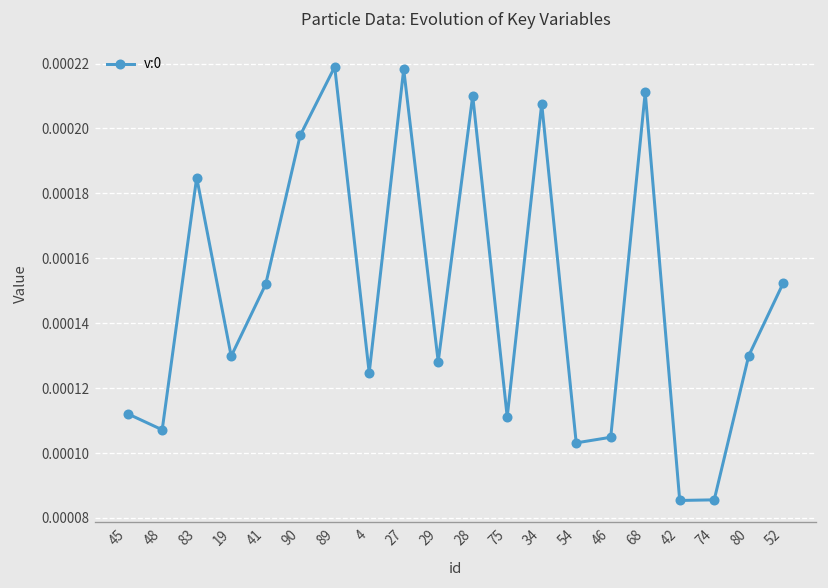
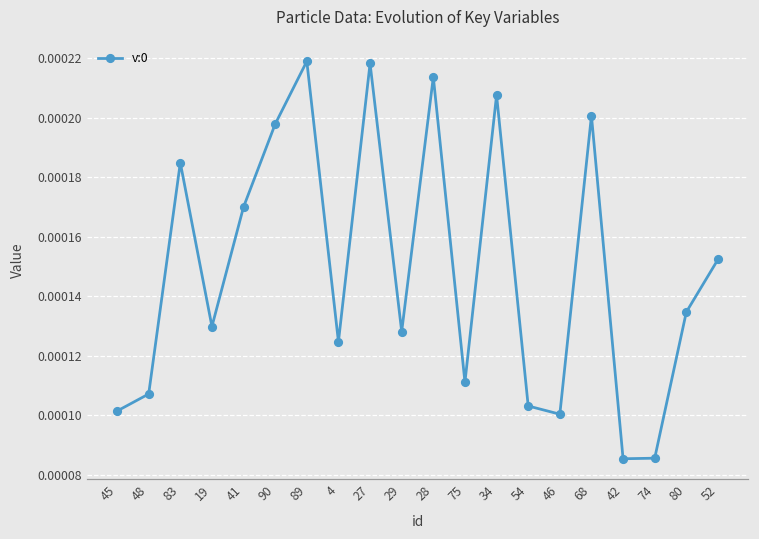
45: 0.000112 -> 0.000101
41: 0.000152 -> 0.000170
28: 0.000210 -> 0.000214
46: 0.000105 -> 0.000100
68: 0.000211 -> 0.000201
80: 0.000130 -> 0.000135
